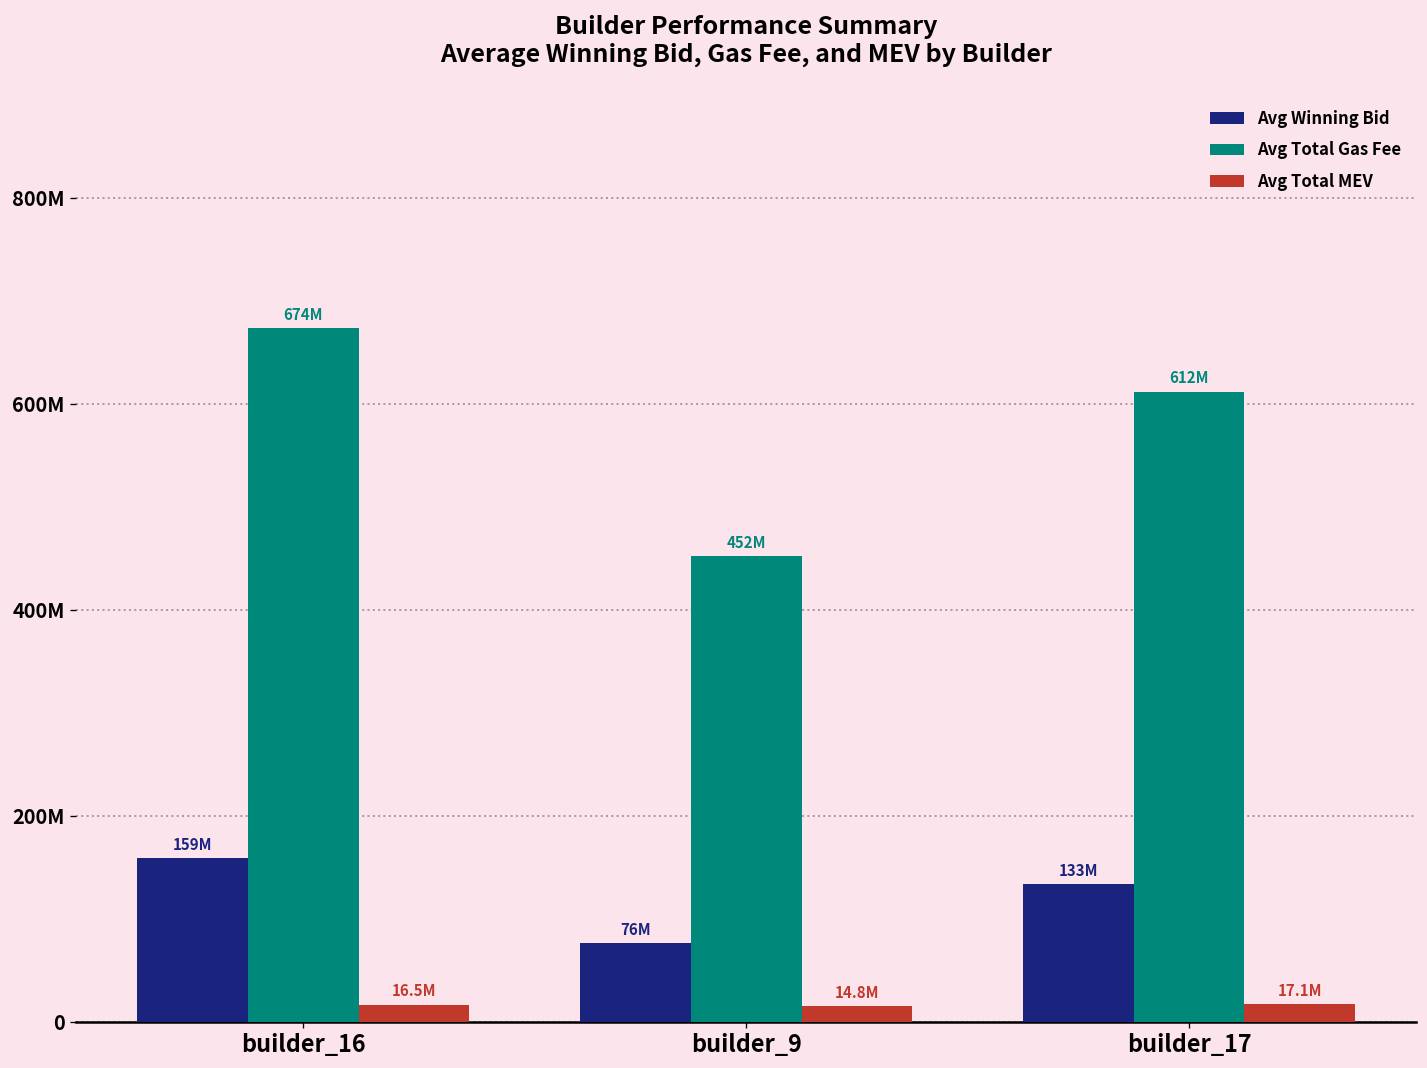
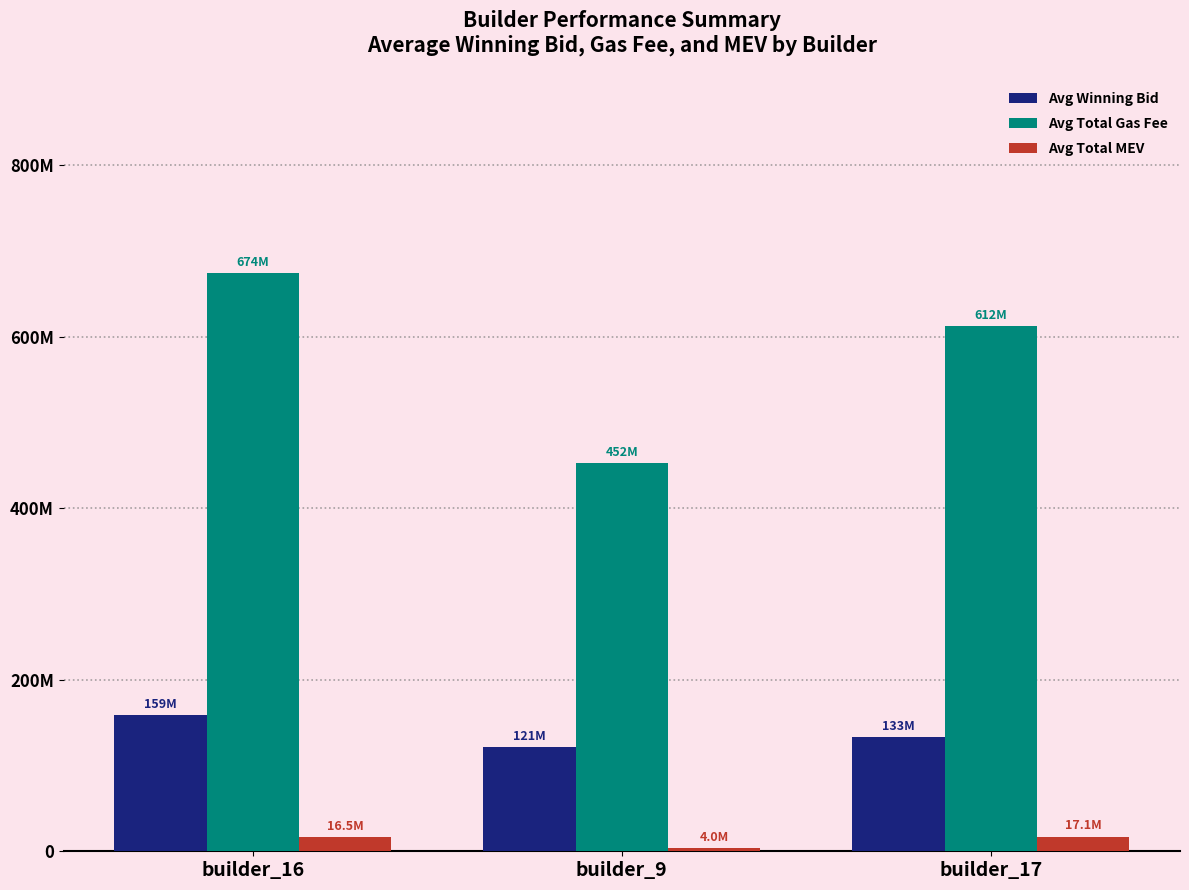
Avg Winning Bid, builder_9: 76M -> 121M
Avg Total MEV, builder_9: 14.8M -> 4.0M
